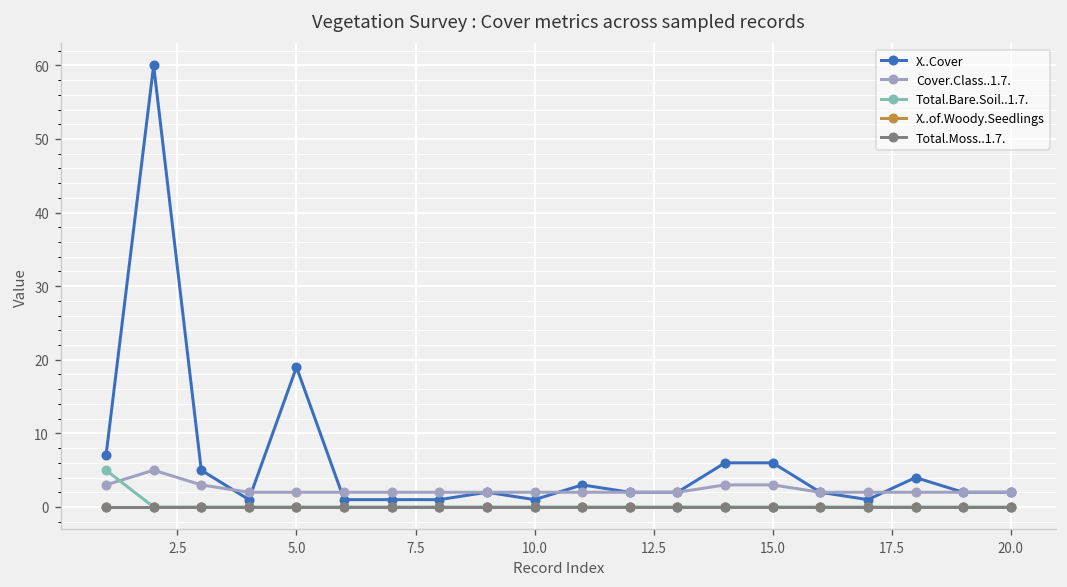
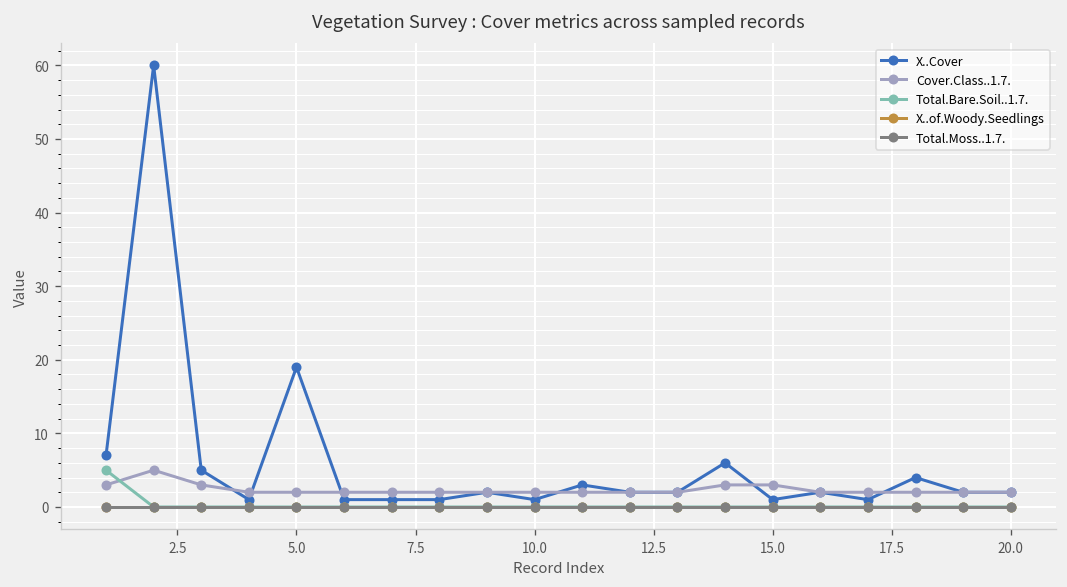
X..Cover, 15.0: 6 -> 1
